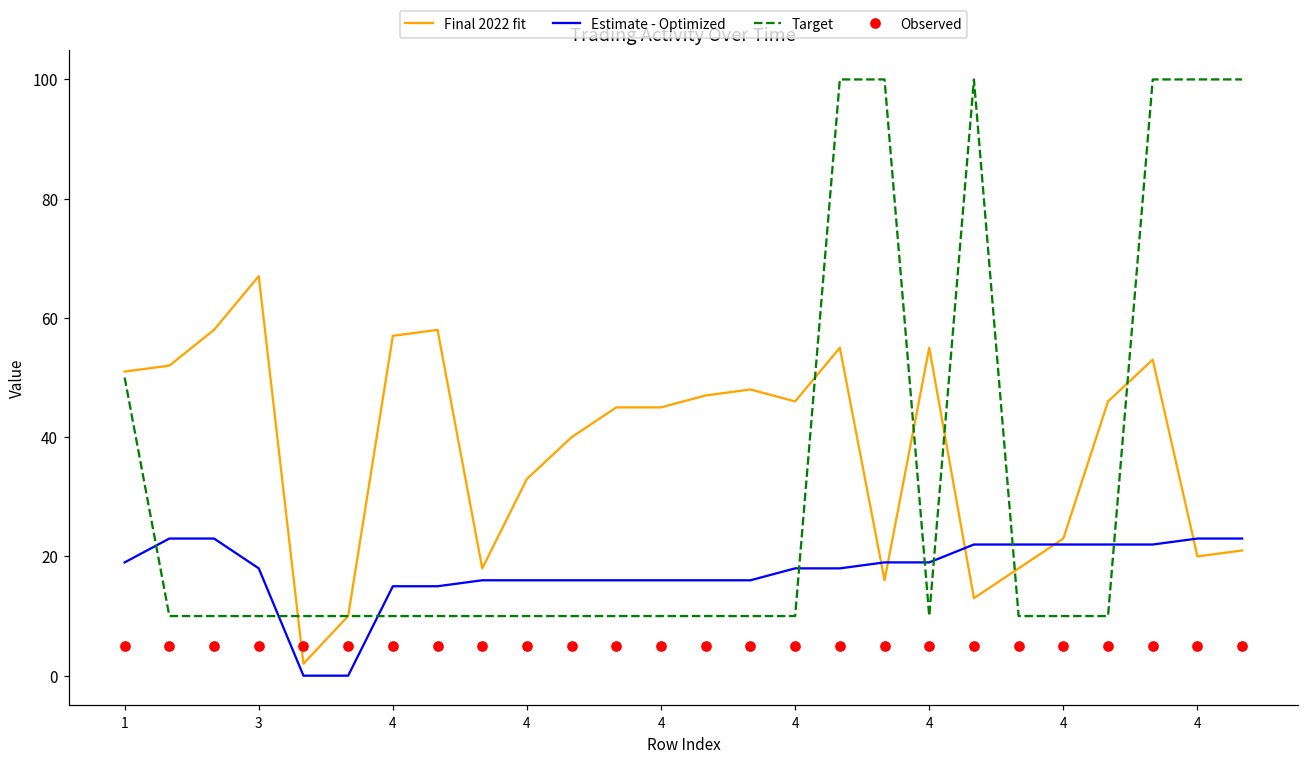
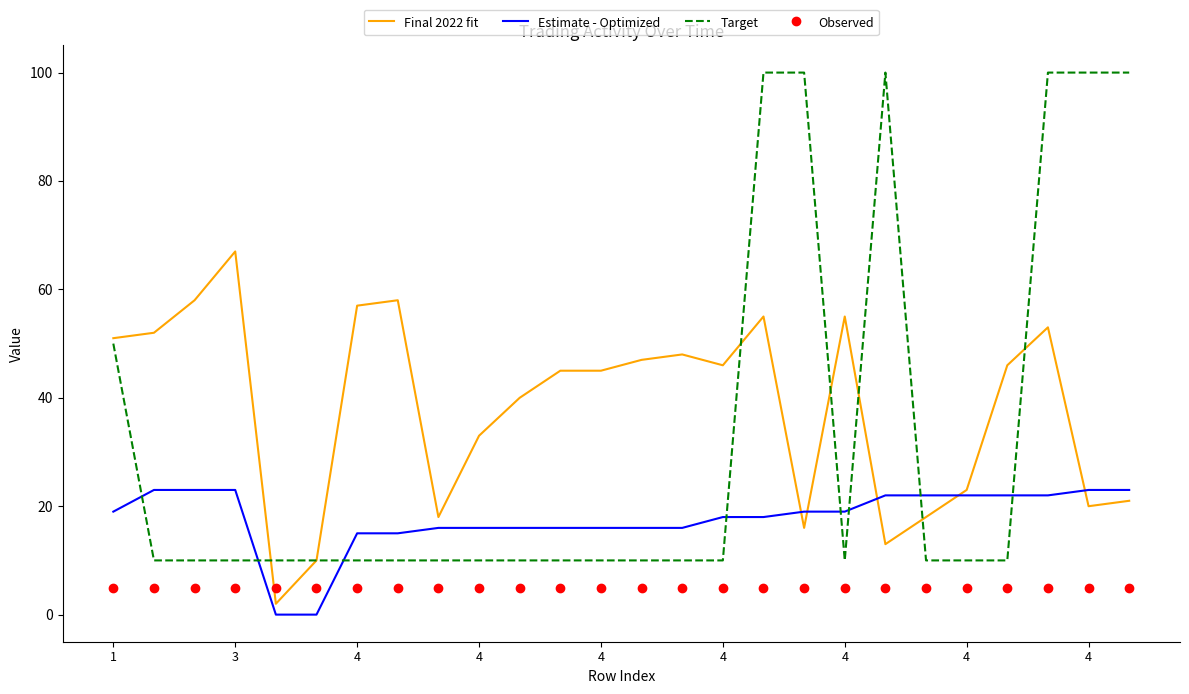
Estimate - Optimized, 3: 18 -> 23
